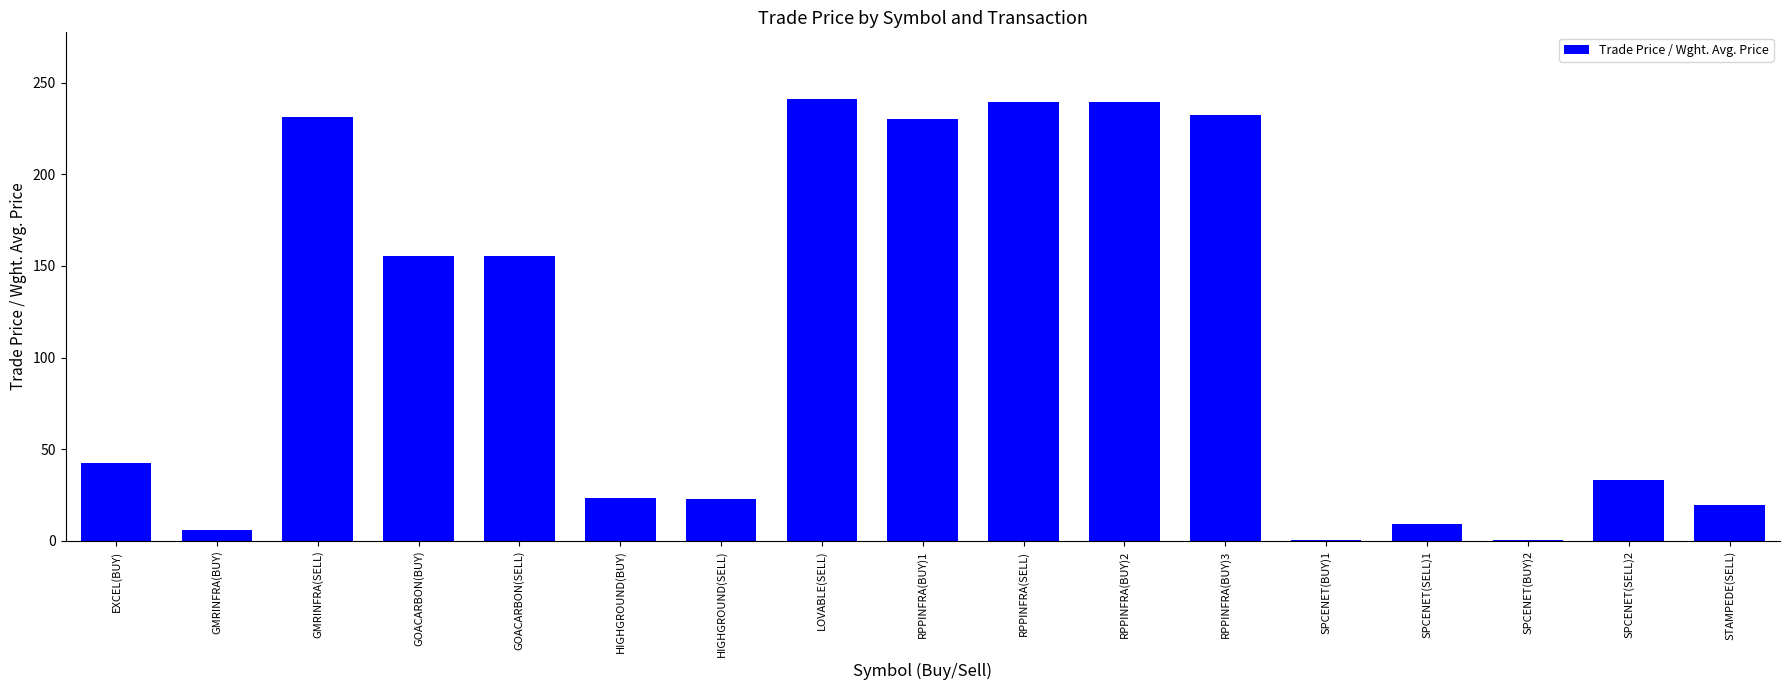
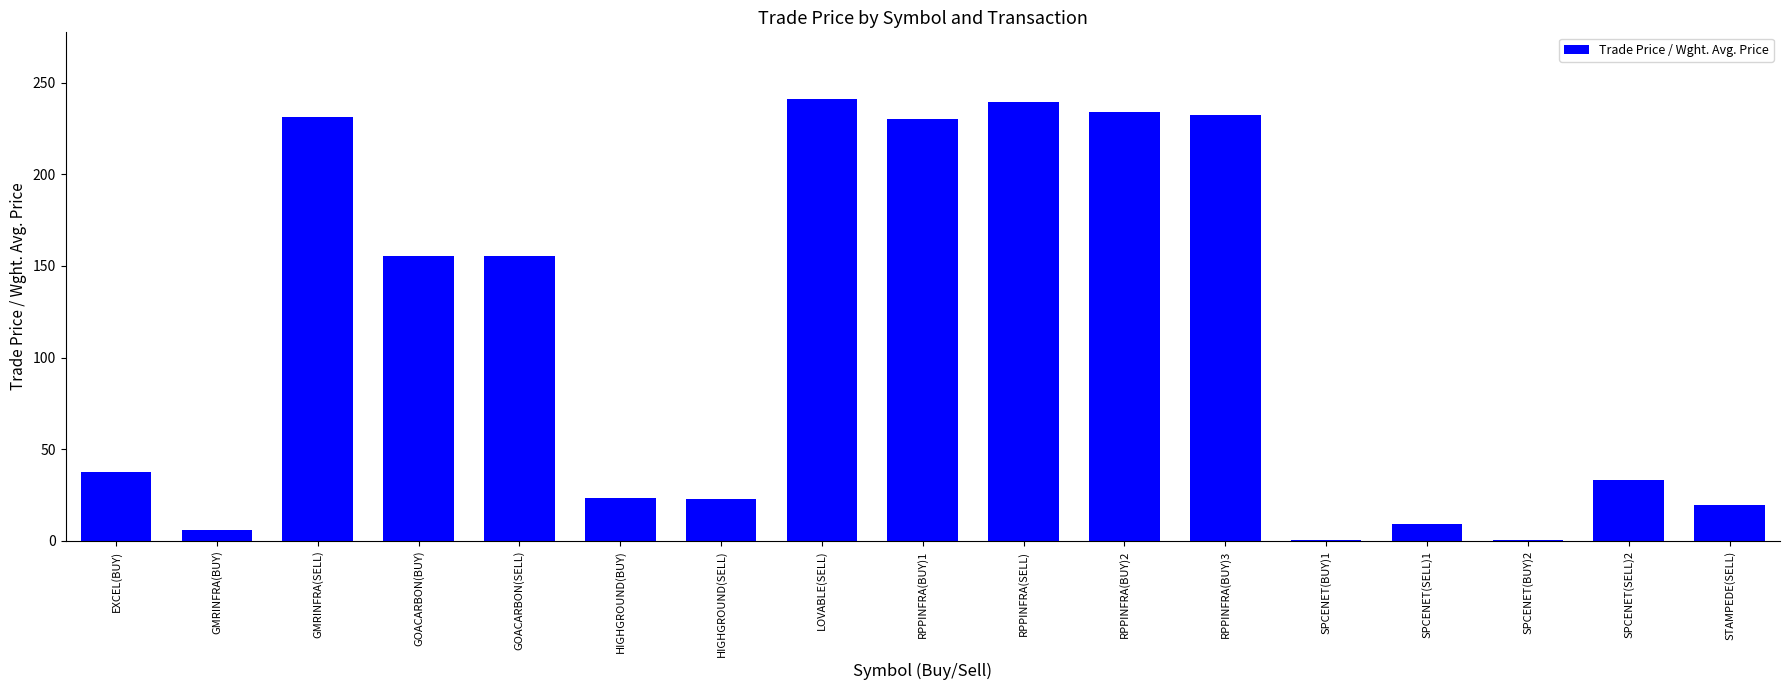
EXCEL(BUY): 43 -> 37
RPPINFRA(BUY)2: 239 -> 234
